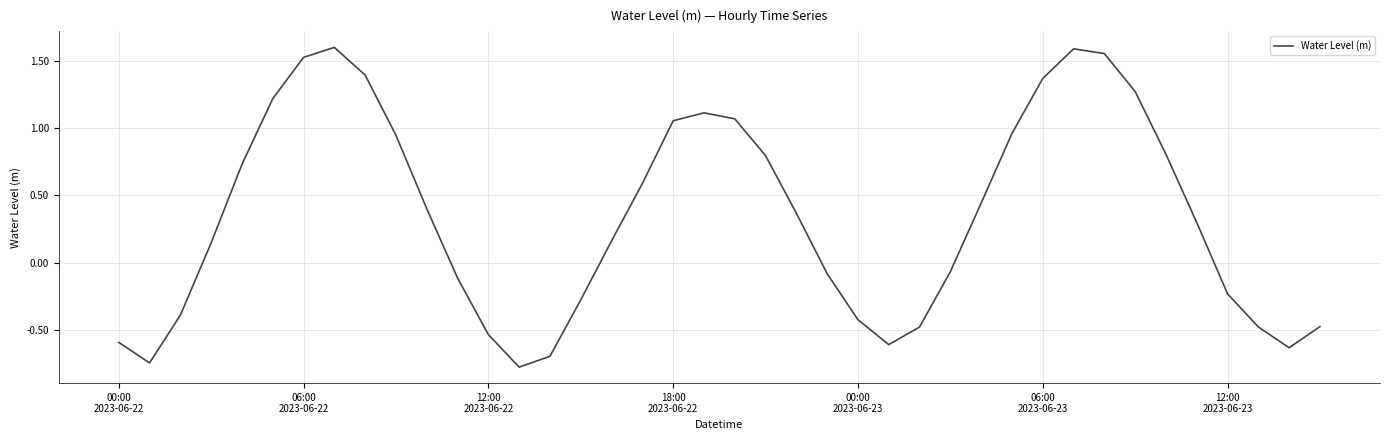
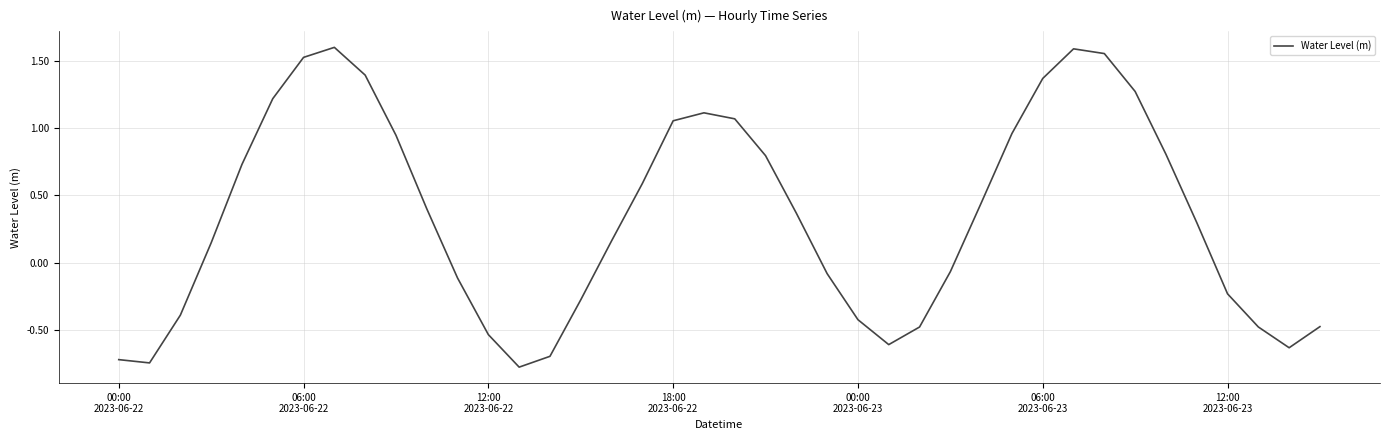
00:00 2023-06-22: -0.60 -> -0.72
